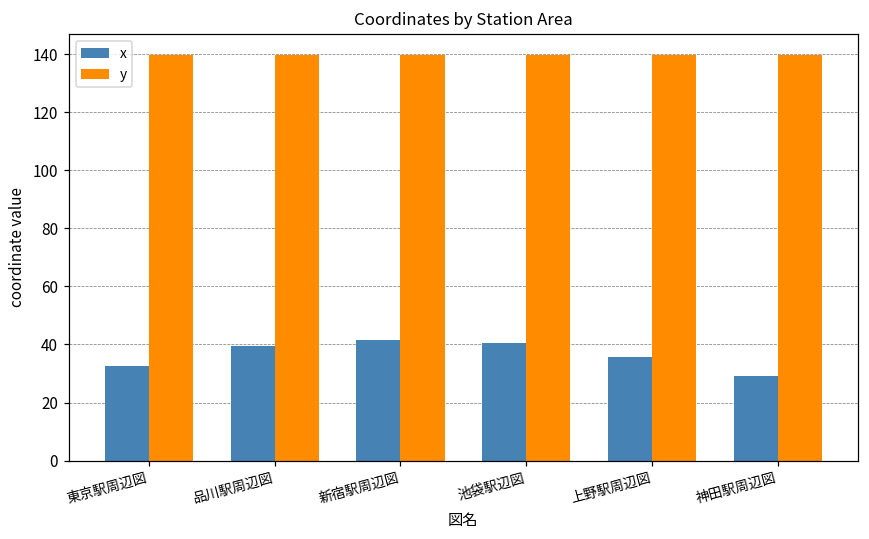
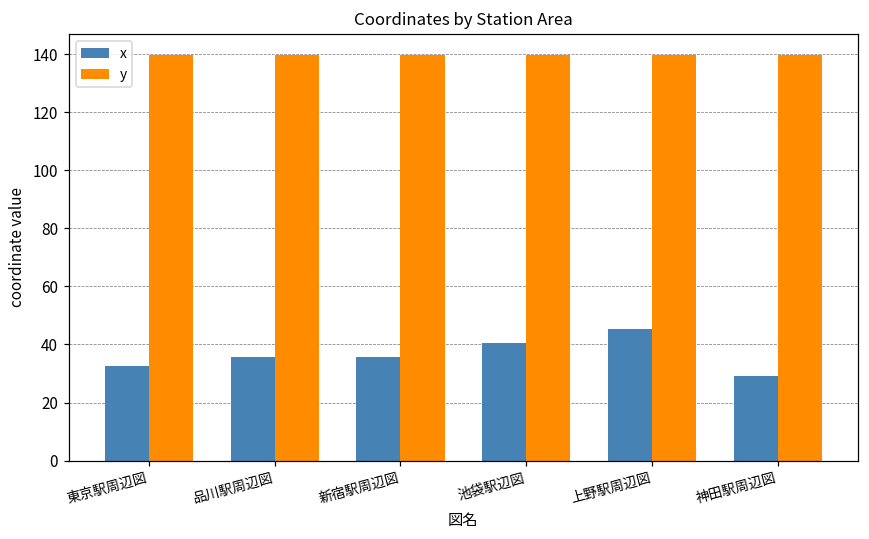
x, 品川駅周辺図: 39 -> 36
x, 新宿駅周辺図: 42 -> 36
x, 上野駅周辺図: 36 -> 45
